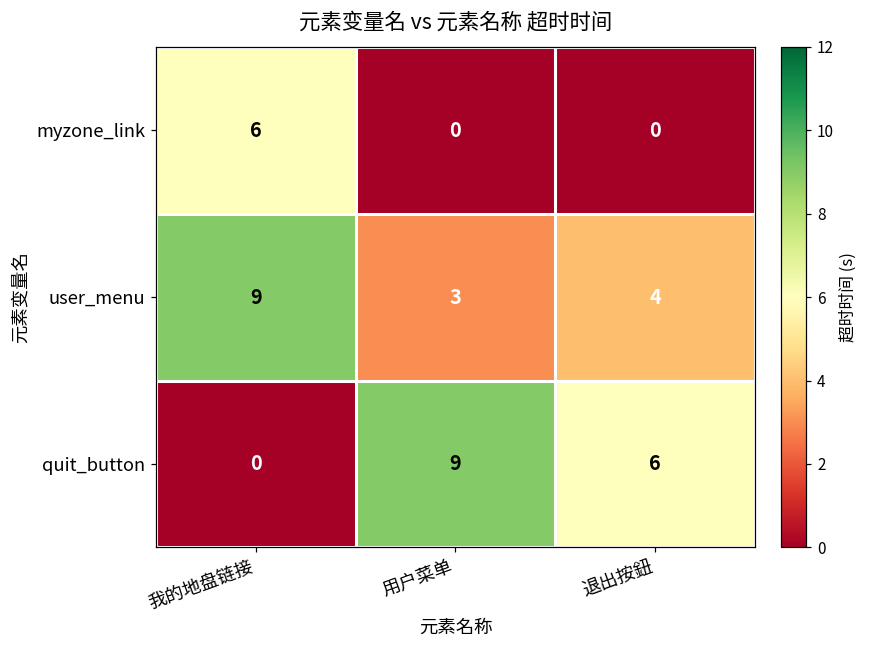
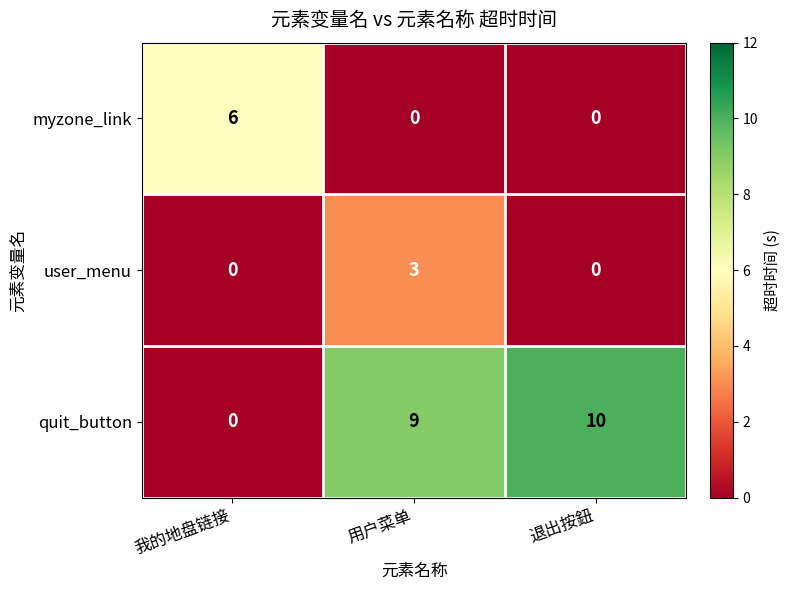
user_menu, 我的地盘链接: 9 -> 0
user_menu, 退出按鈕: 4 -> 0
quit_button, 退出按鈕: 6 -> 10
